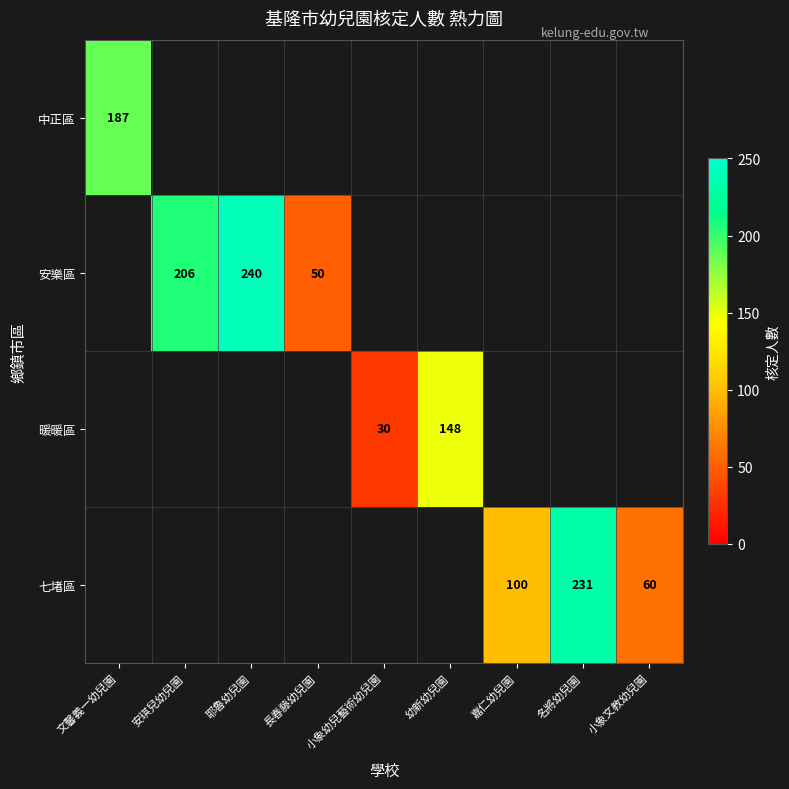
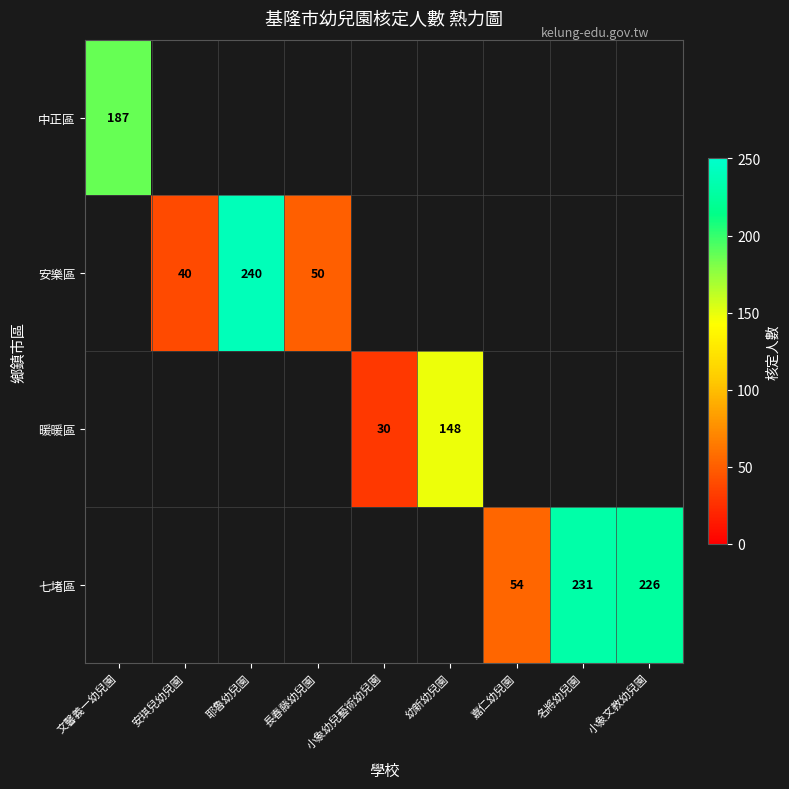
安樂區, 安琪兒幼兒園: 206 -> 40
七堵區, 嘉仁幼兒園: 100 -> 54
七堵區, 小象文教幼兒園: 60 -> 226
